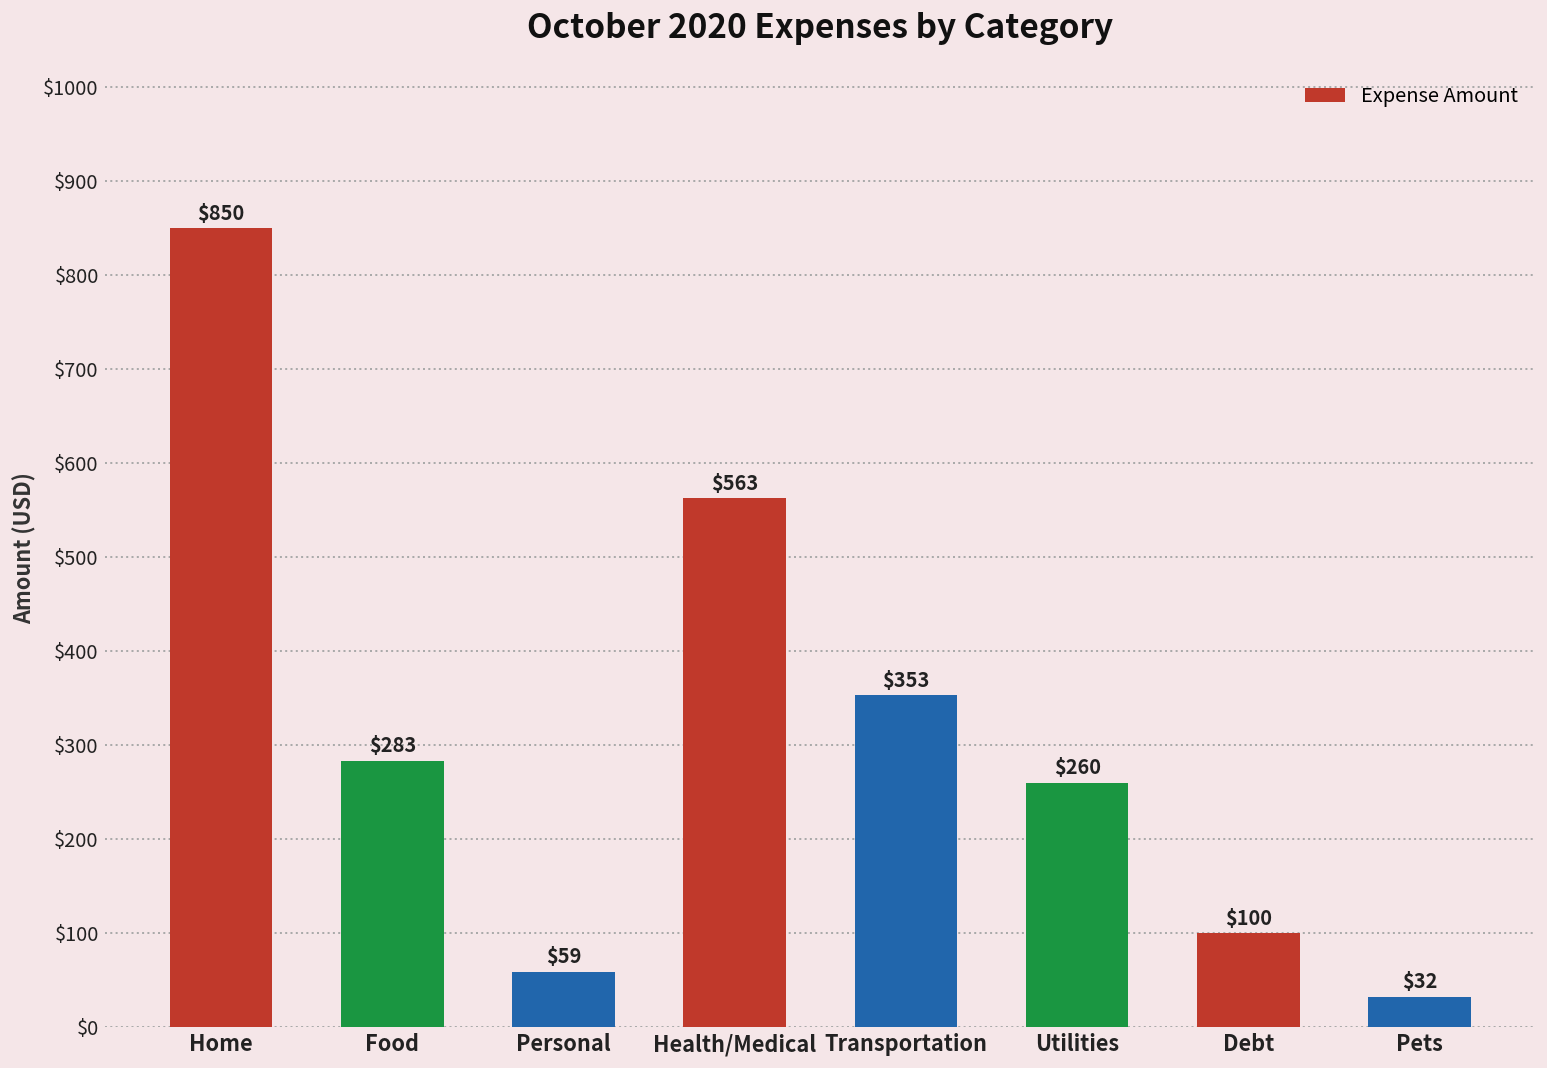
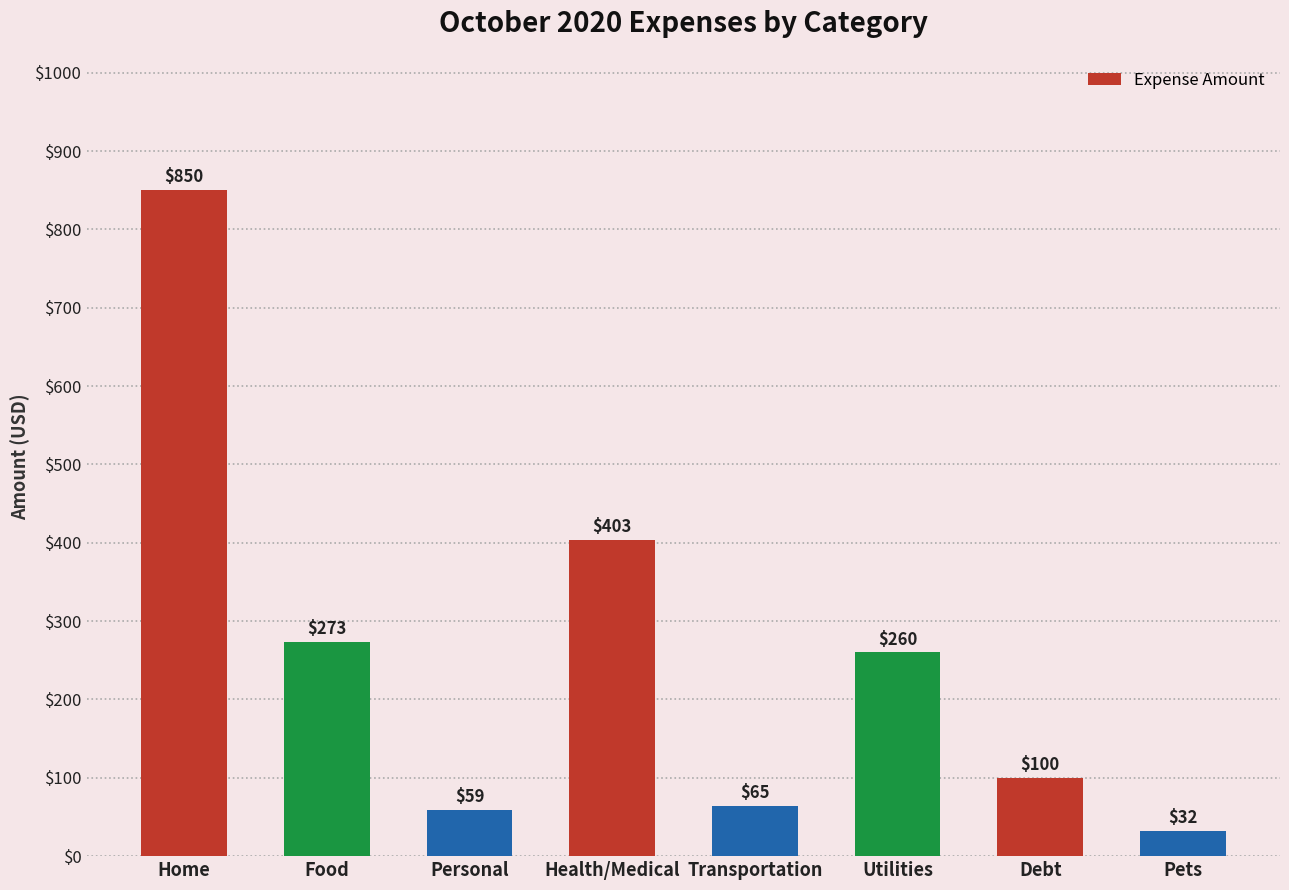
Food: $283 -> $273
Health/Medical: $563 -> $403
Transportation: $353 -> $65
